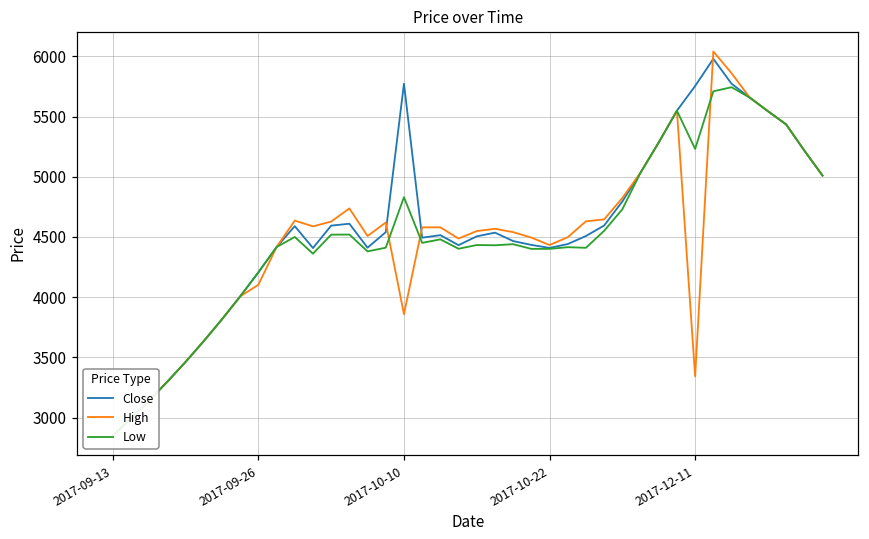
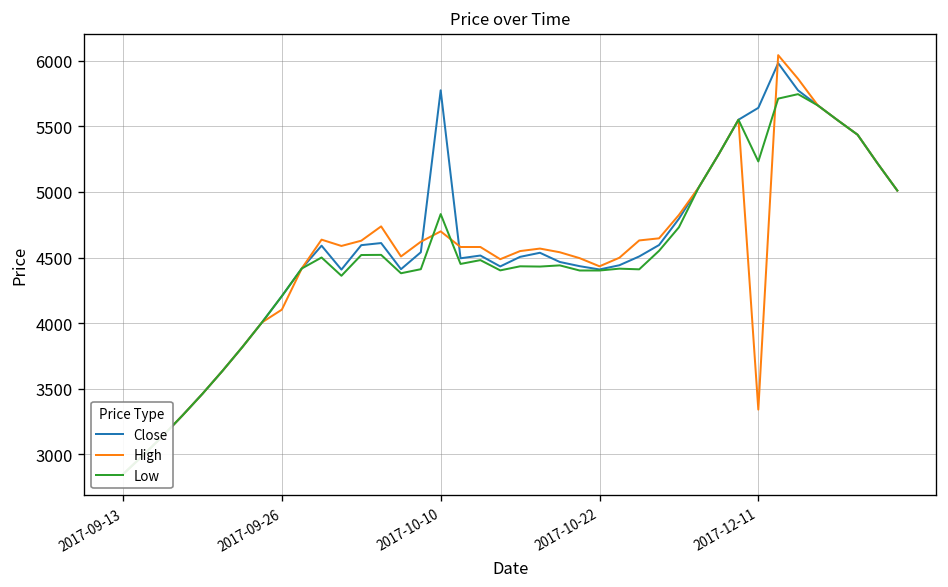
High, 2017-10-10: 3860 -> 4700
Close, 2017-12-11: 5750 -> 5640
